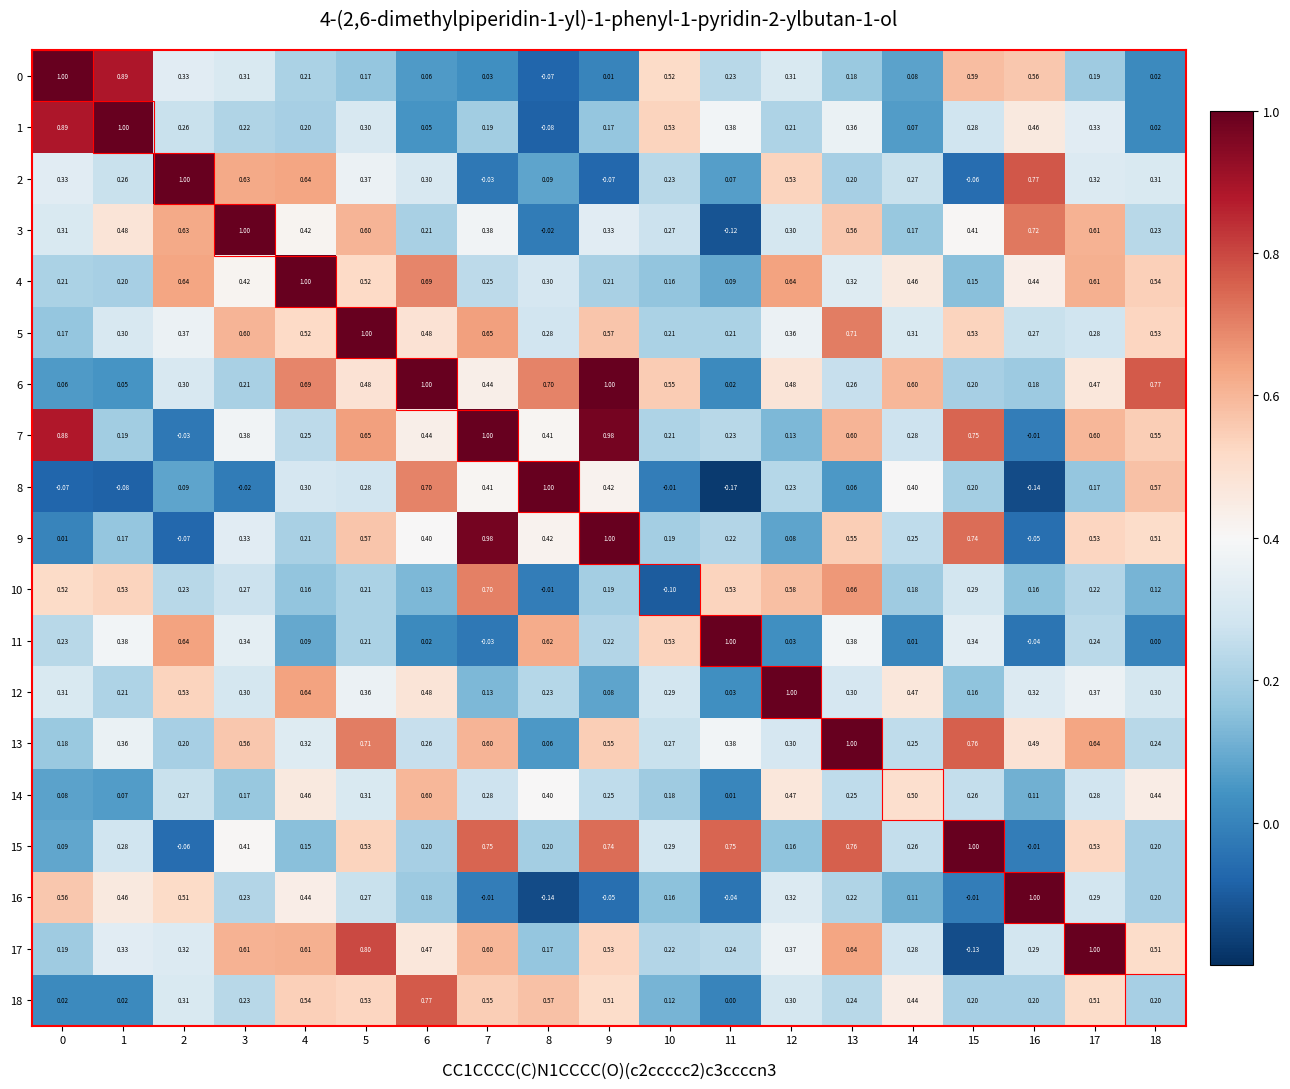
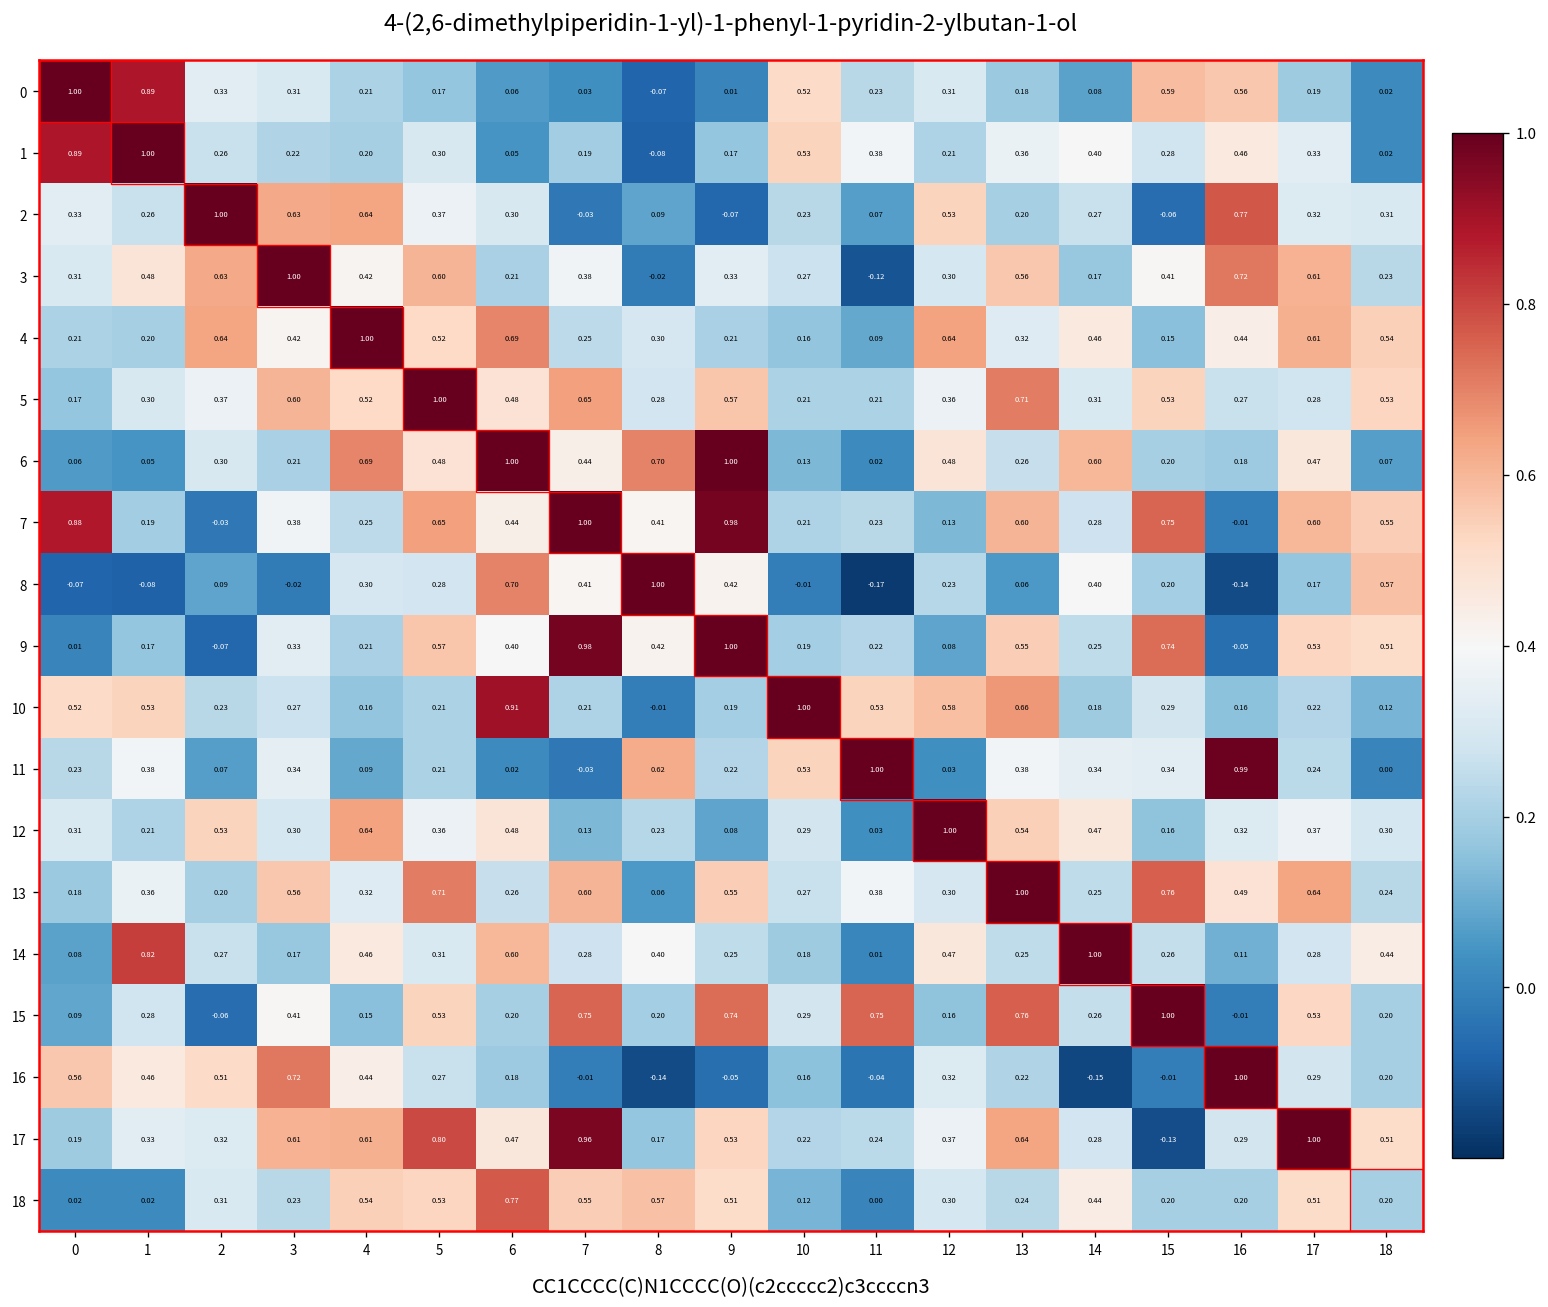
1, 14: 0.07 -> 0.40
6, 10: 0.55 -> 0.13
6, 18: 0.77 -> 0.07
10, 6: 0.13 -> 0.91
10, 7: 0.70 -> 0.21
10, 10: -0.10 -> 1.00
11, 2: 0.64 -> 0.07
11, 14: 0.01 -> 0.34
11, 16: -0.04 -> 0.99
12, 13: 0.30 -> 0.54
14, 1: 0.07 -> 0.82
14, 14: 0.50 -> 1.00
16, 3: 0.23 -> 0.72
16, 14: 0.11 -> -0.15
17, 7: 0.60 -> 0.96
